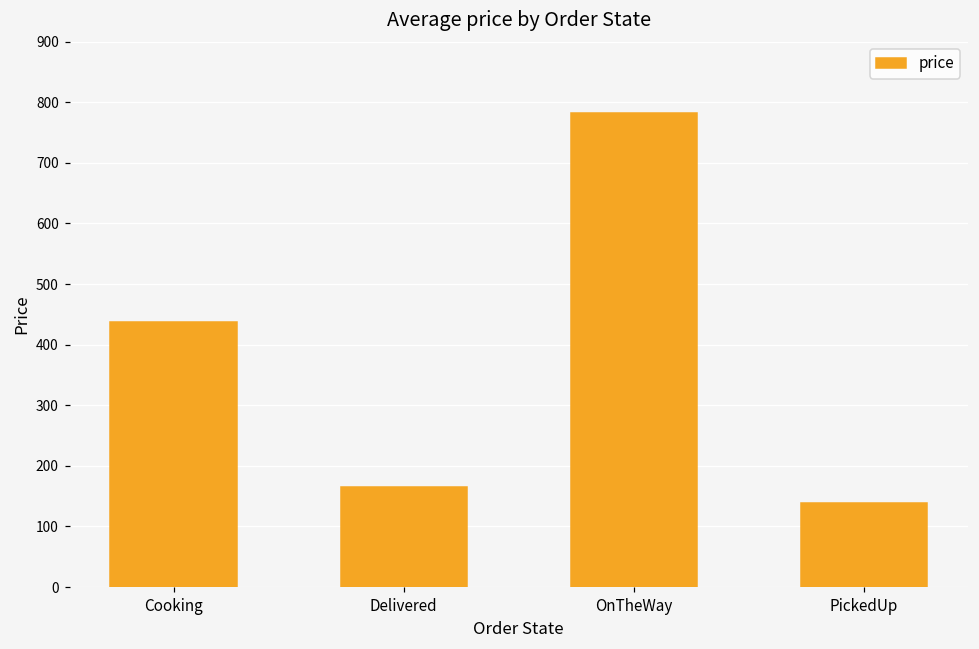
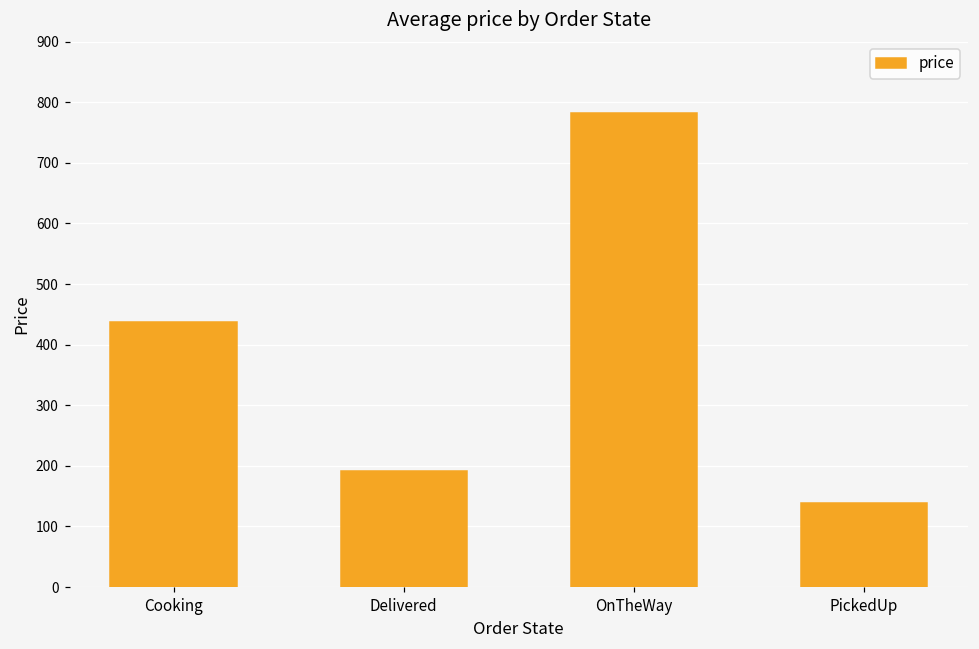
Delivered: 170 -> 190
